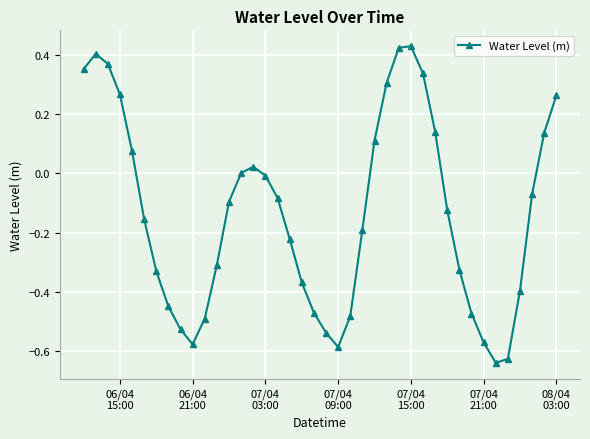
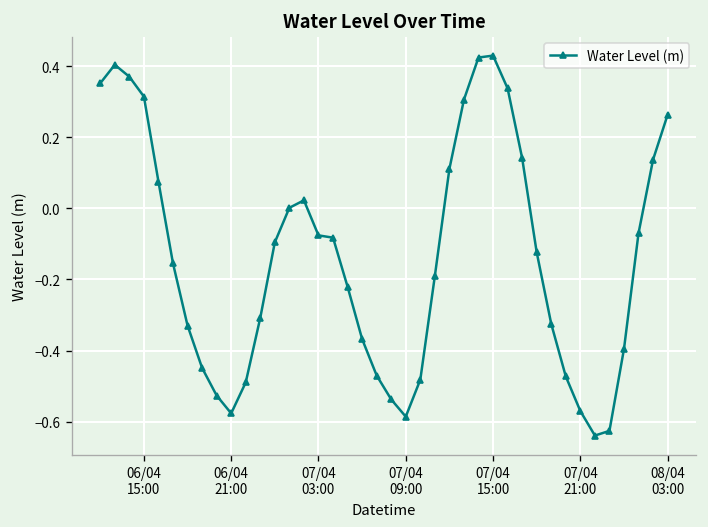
06/04 15:00: 0.27 -> 0.31
07/04 03:00: -0.01 -> -0.08
